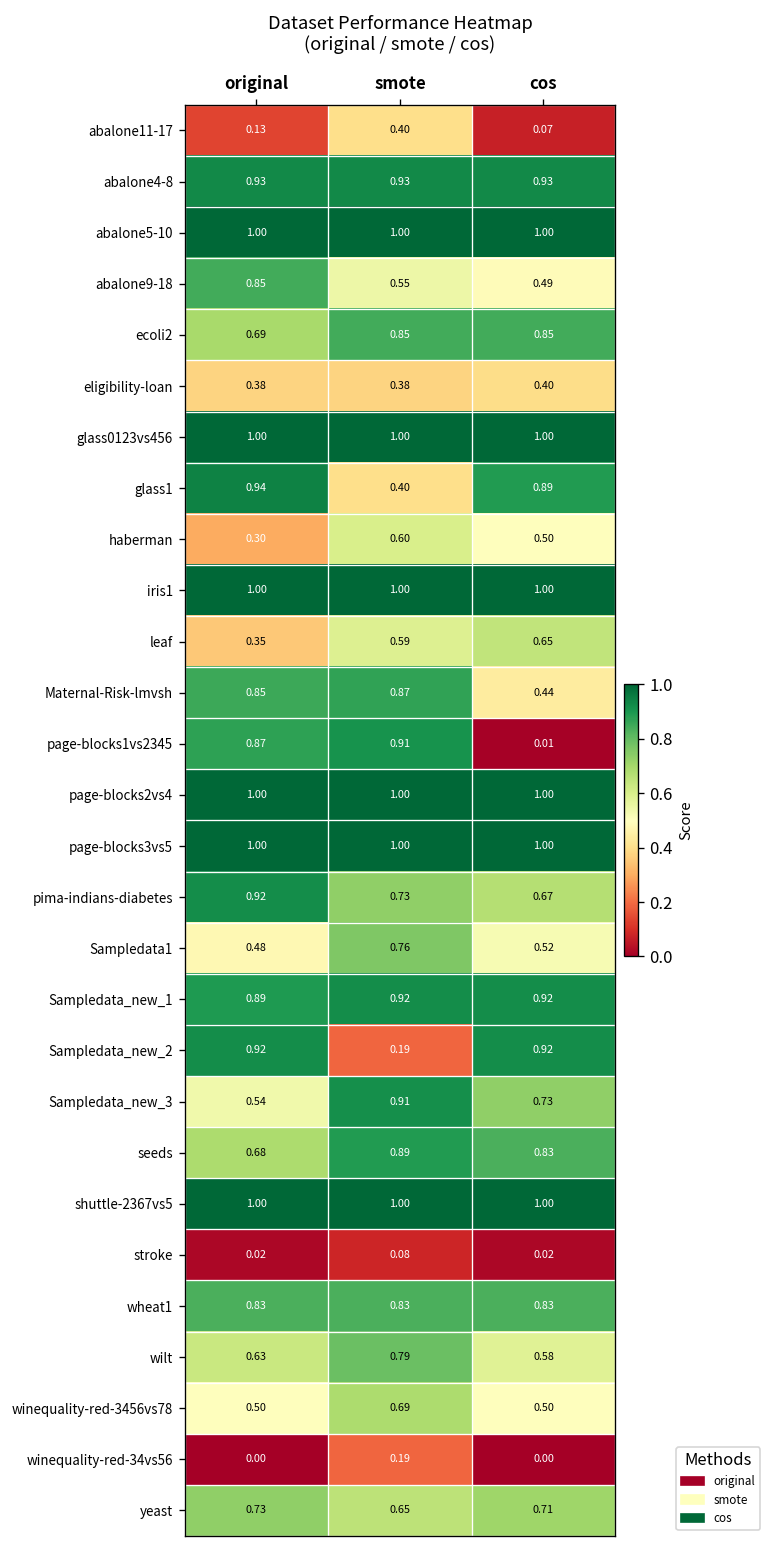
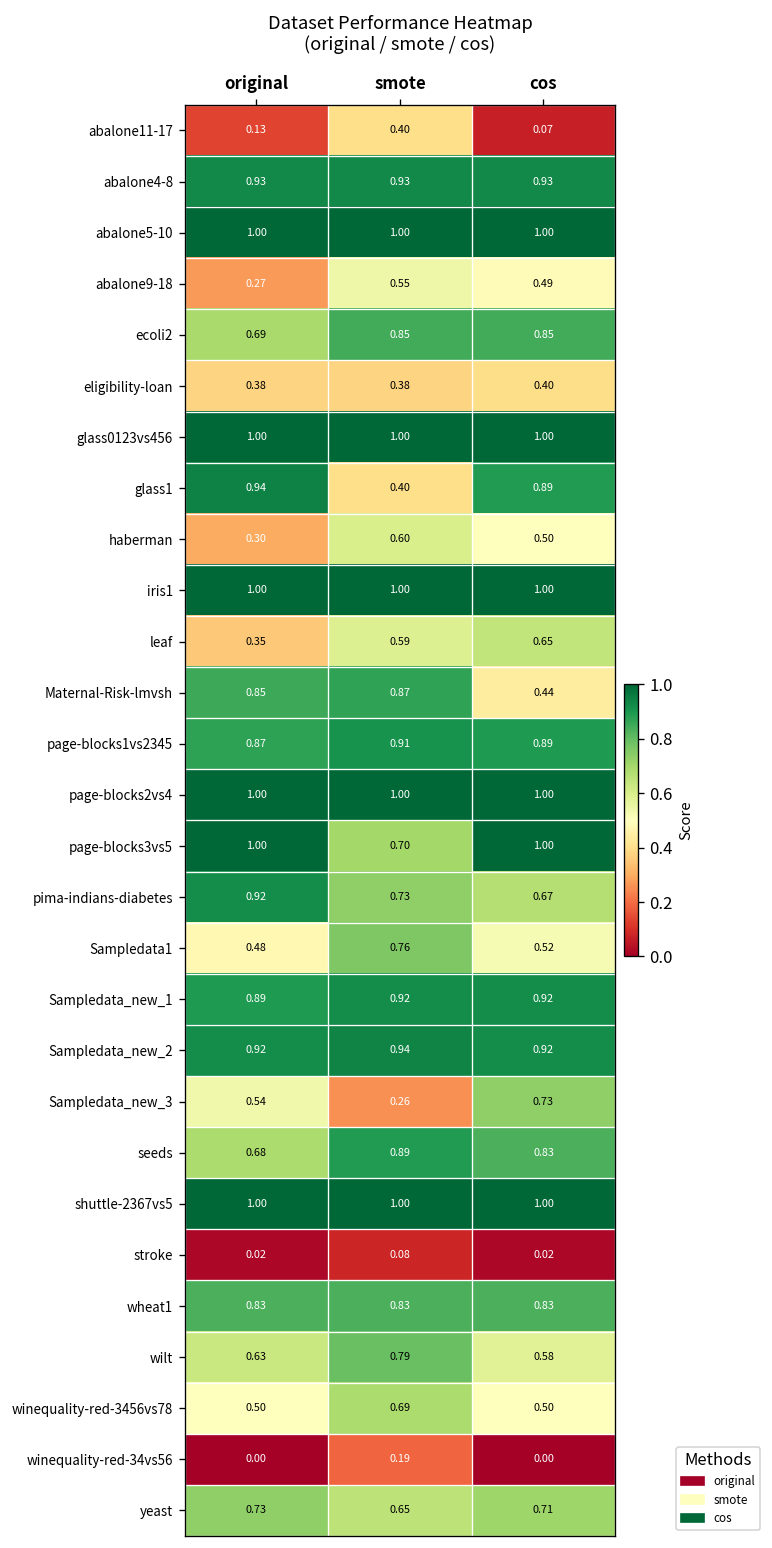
abalone9-18, original: 0.85 -> 0.27
page-blocks1vs2345, cos: 0.01 -> 0.89
page-blocks3vs5, smote: 1.00 -> 0.70
Sampledata_new_2, smote: 0.19 -> 0.94
Sampledata_new_3, smote: 0.91 -> 0.26
